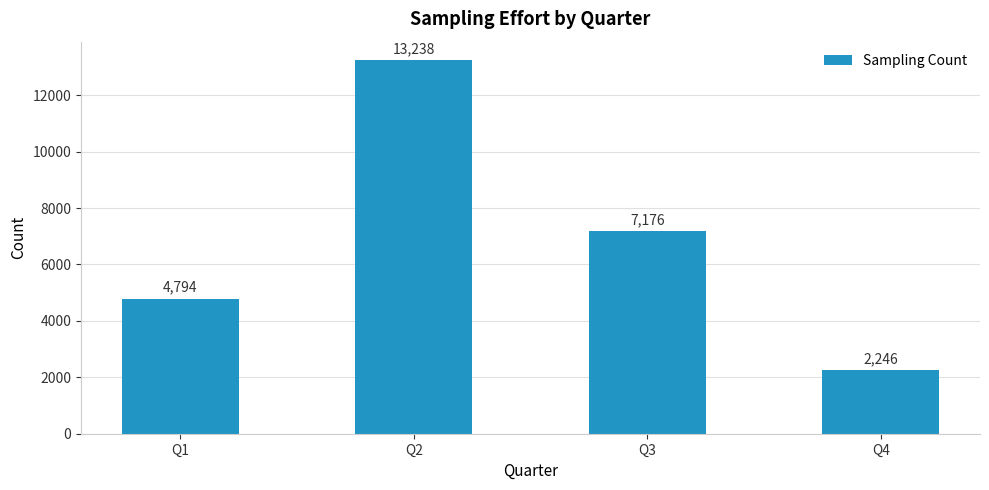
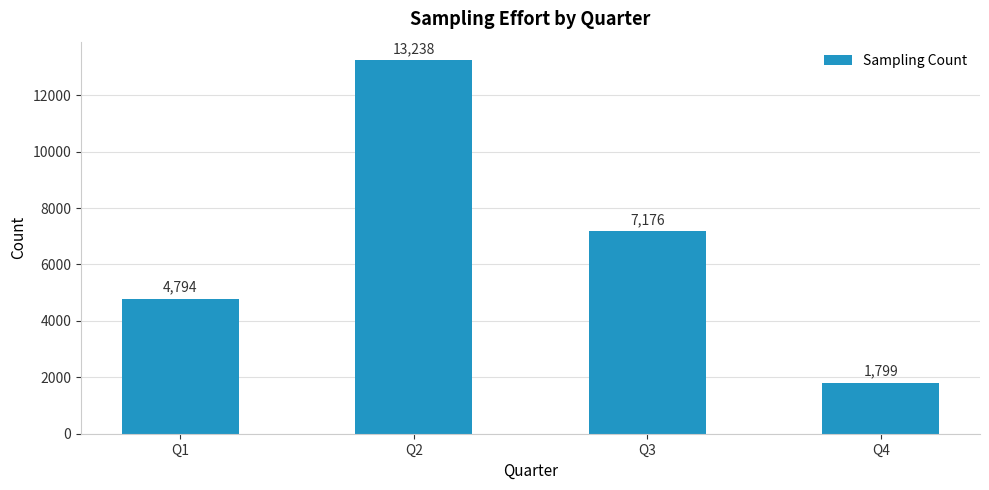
Q4: 2,246 -> 1,799
